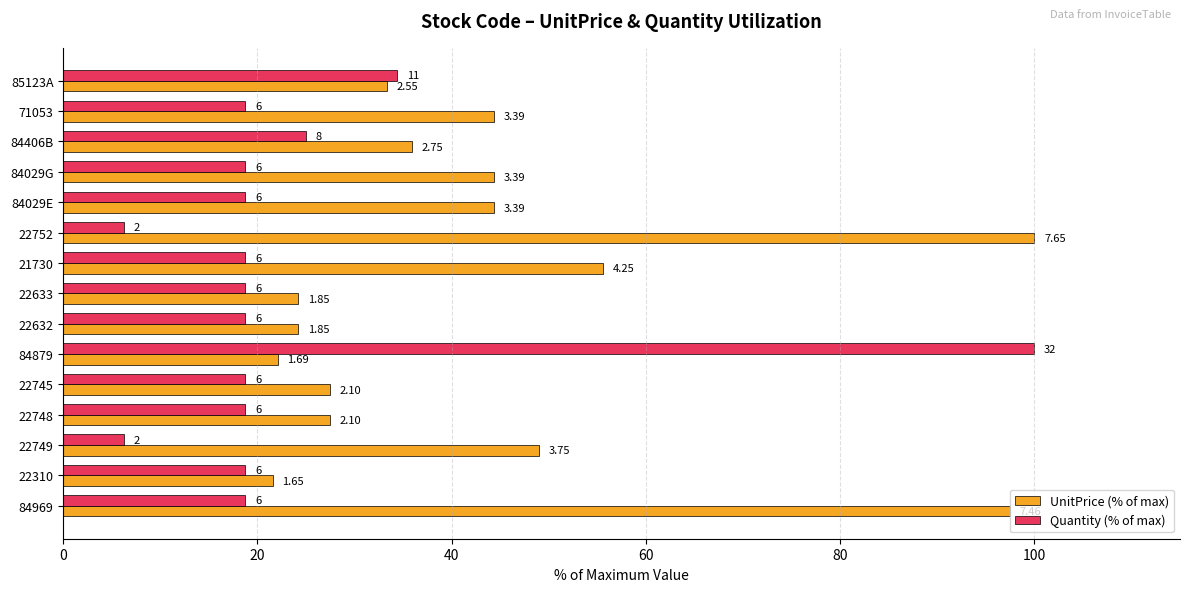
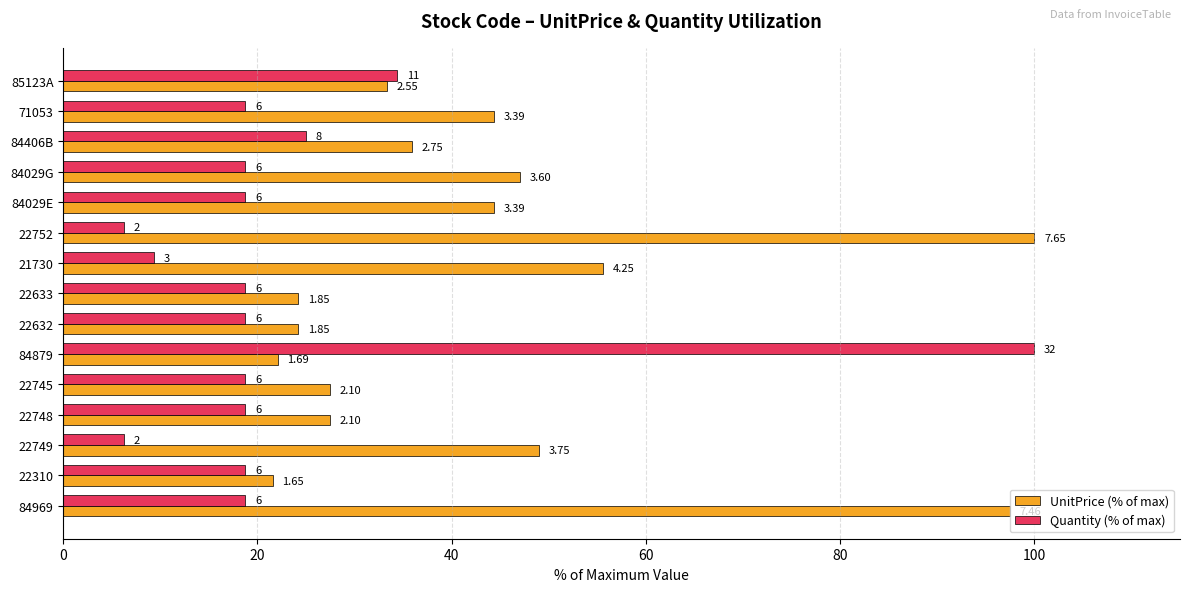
UnitPrice (% of max), 84029G: 3.39 -> 3.60
Quantity (% of max), 21730: 6 -> 3
